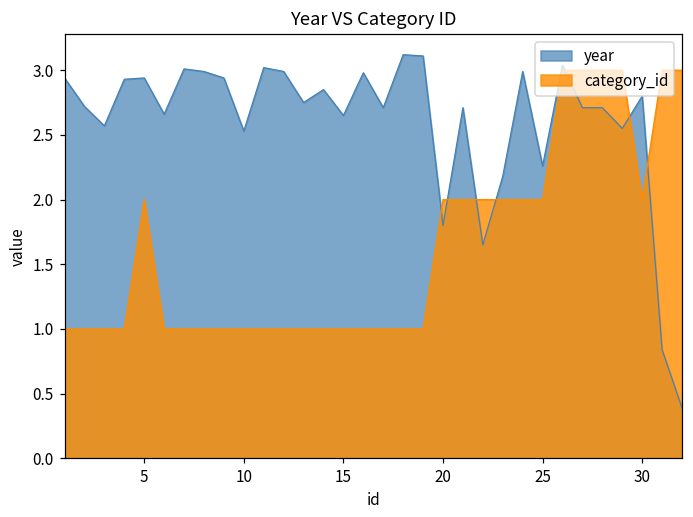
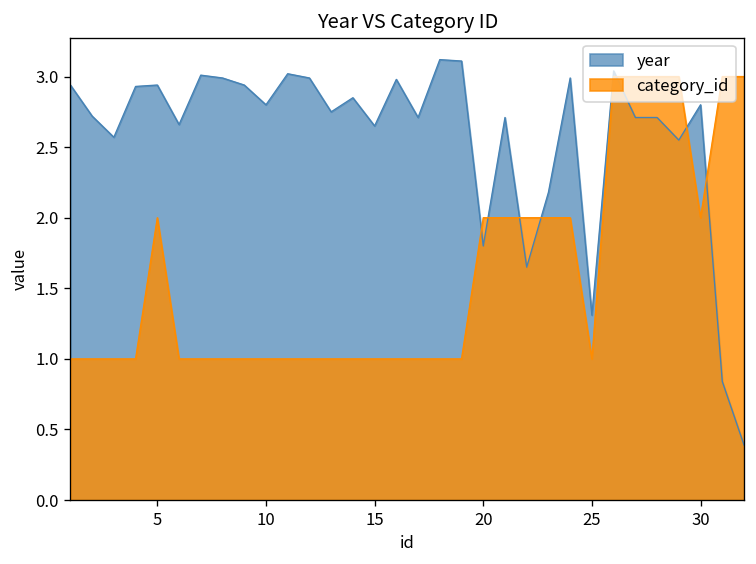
year, 10: 2.53 -> 2.80
year, 25: 2.26 -> 1.31
category_id, 25: 2 -> 1
